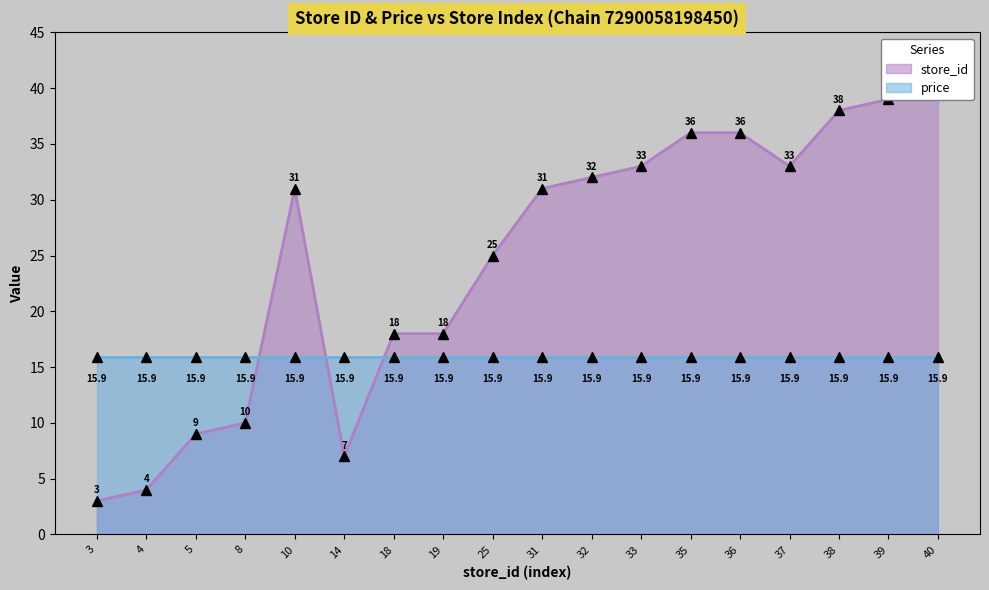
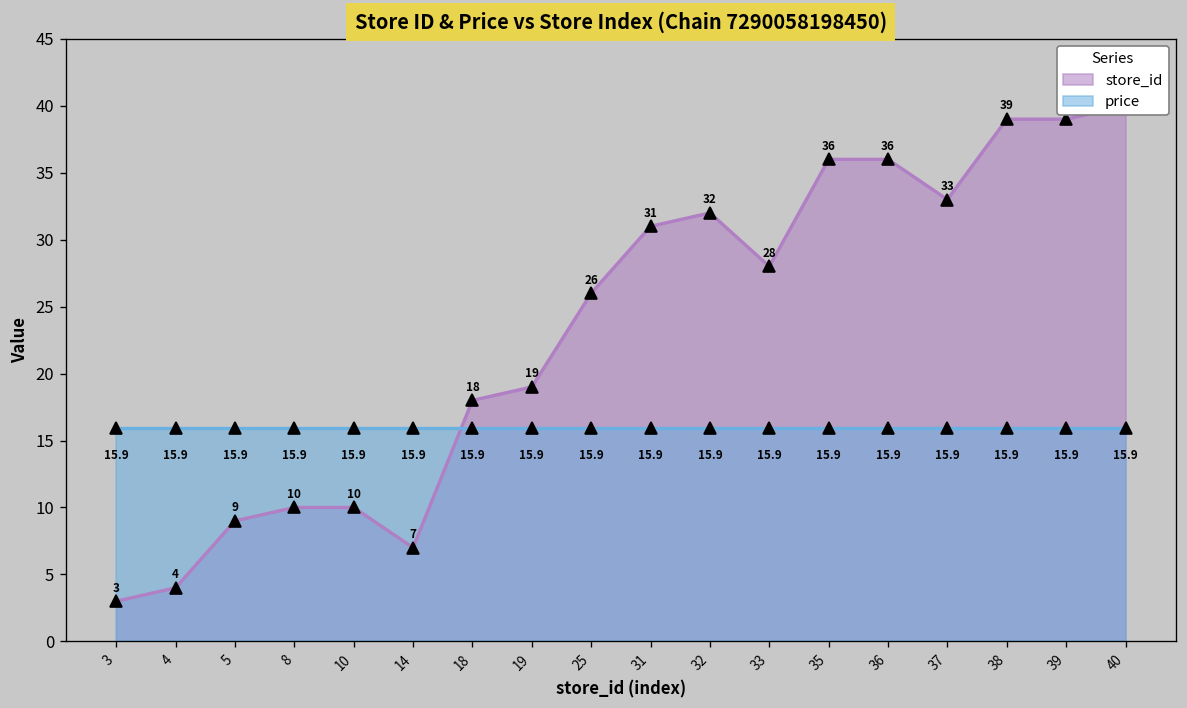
store_id, 10: 31 -> 10
store_id, 19: 18 -> 19
store_id, 25: 25 -> 26
store_id, 33: 33 -> 28
store_id, 38: 38 -> 39
